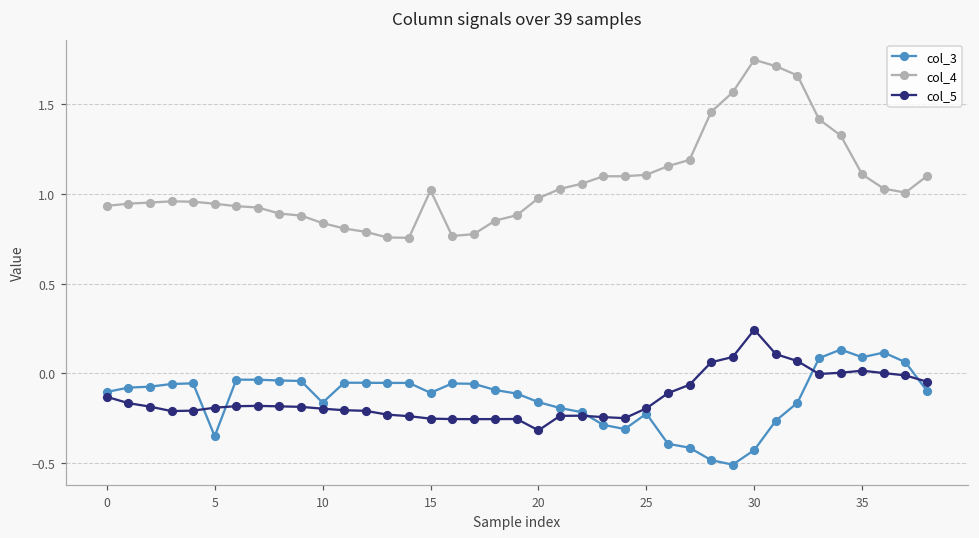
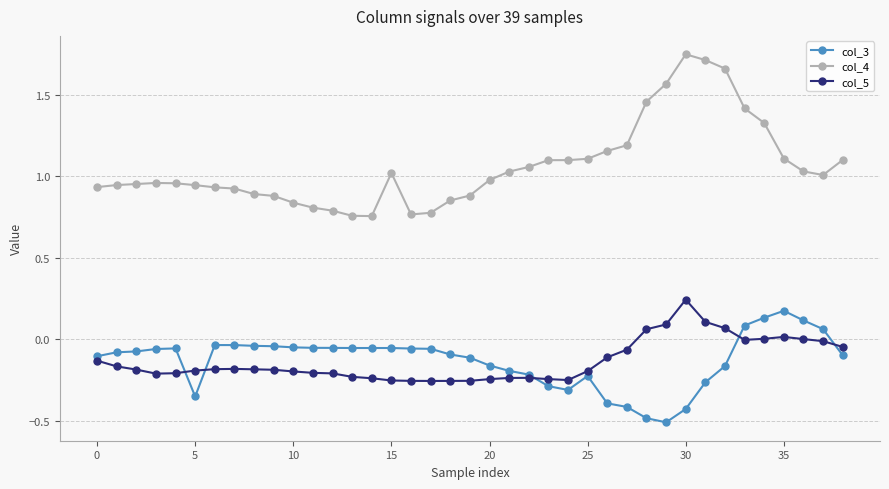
col_3, 10: -0.16 -> -0.05
col_3, 15: -0.11 -> -0.05
col_5, 20: -0.32 -> -0.24
col_3, 35: 0.09 -> 0.18
